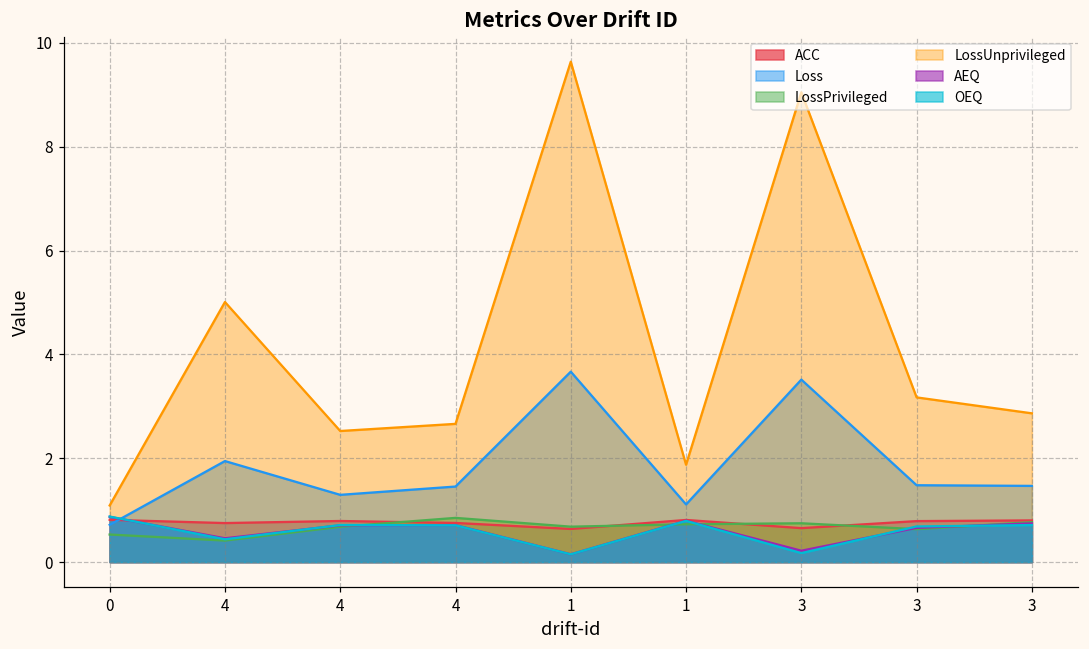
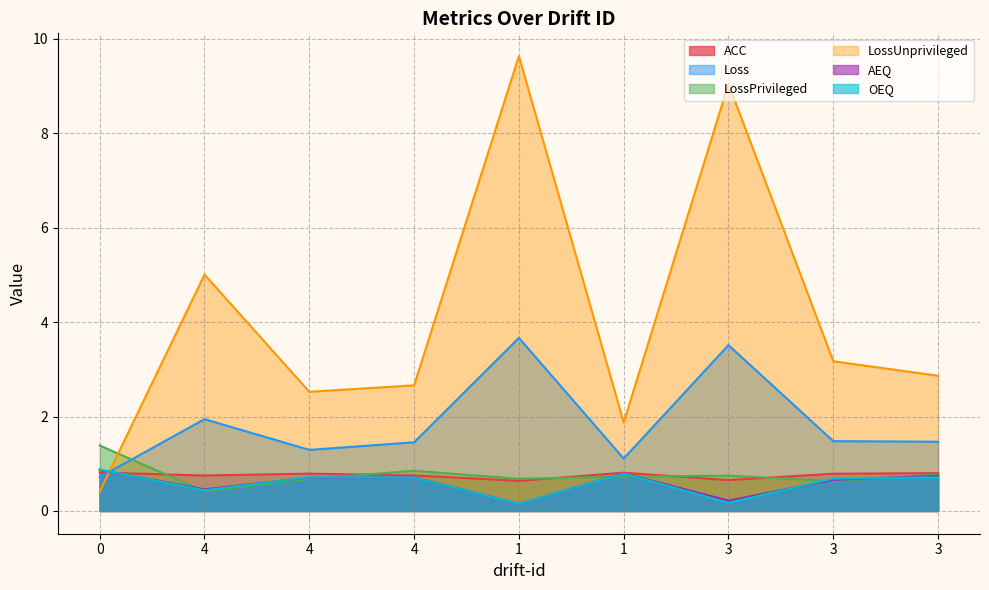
LossPrivileged, 0: 0.5 -> 1.4
LossUnprivileged, 0: 1.1 -> 0.4
